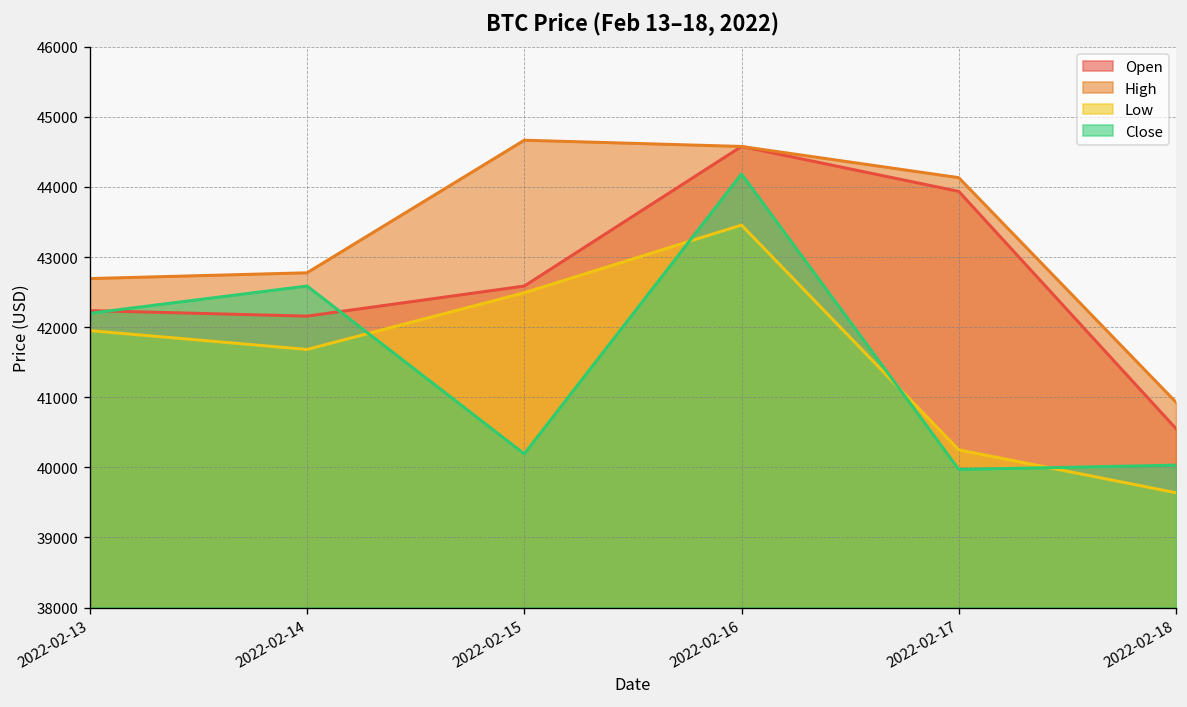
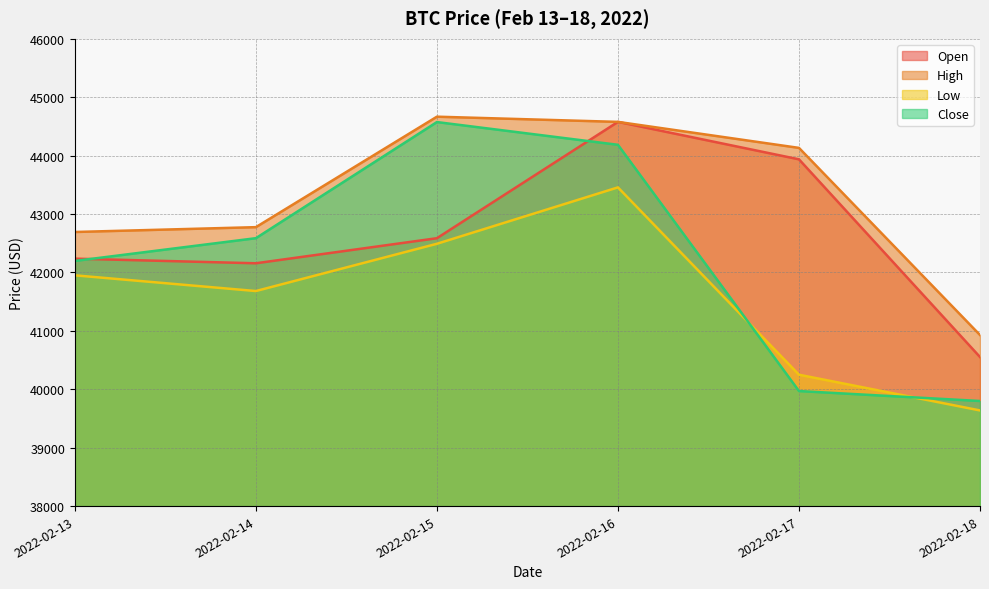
Close, 2022-02-15: 40200 -> 44600
Close, 2022-02-18: 40000 -> 39800
